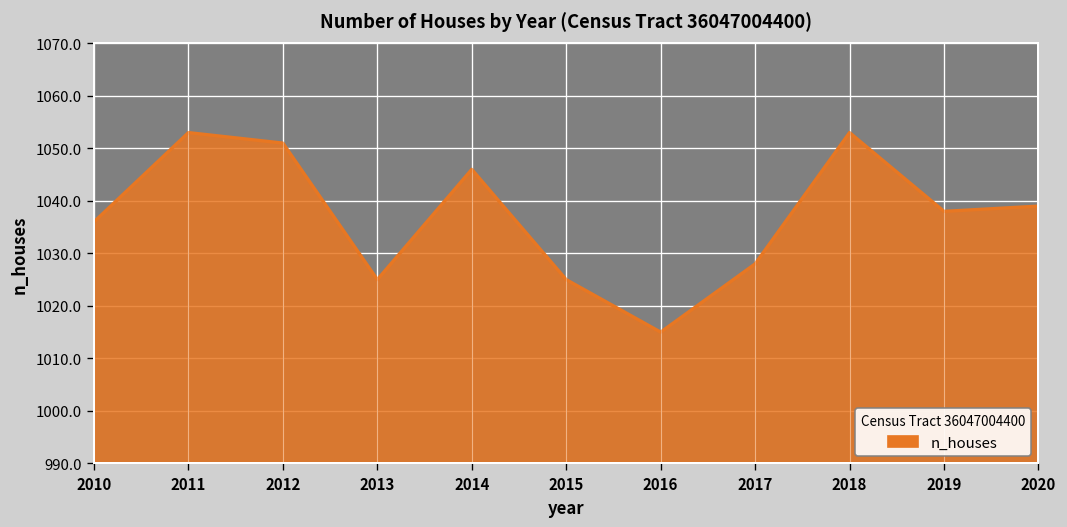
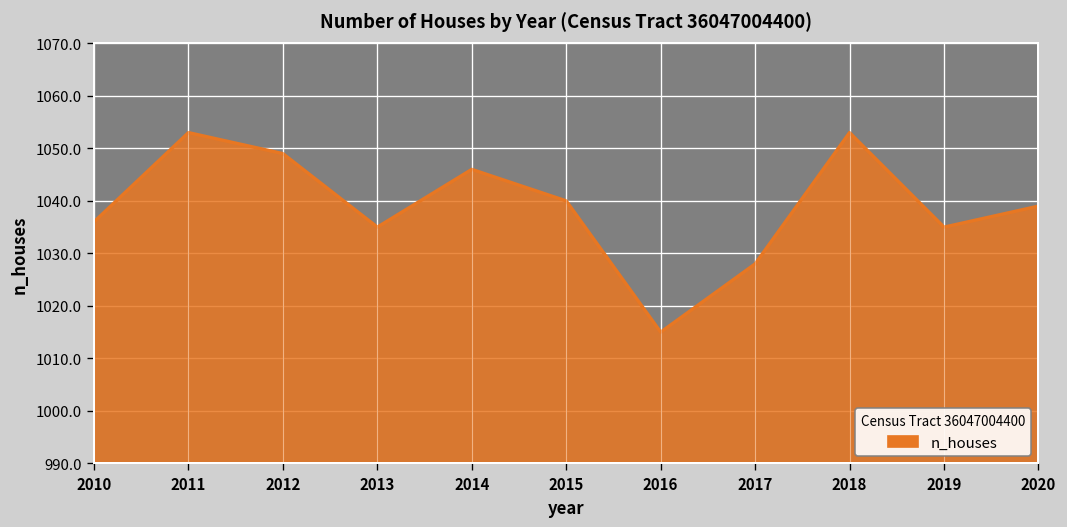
2012: 1051 -> 1049
2013: 1025 -> 1035
2015: 1025 -> 1040
2019: 1038 -> 1035
